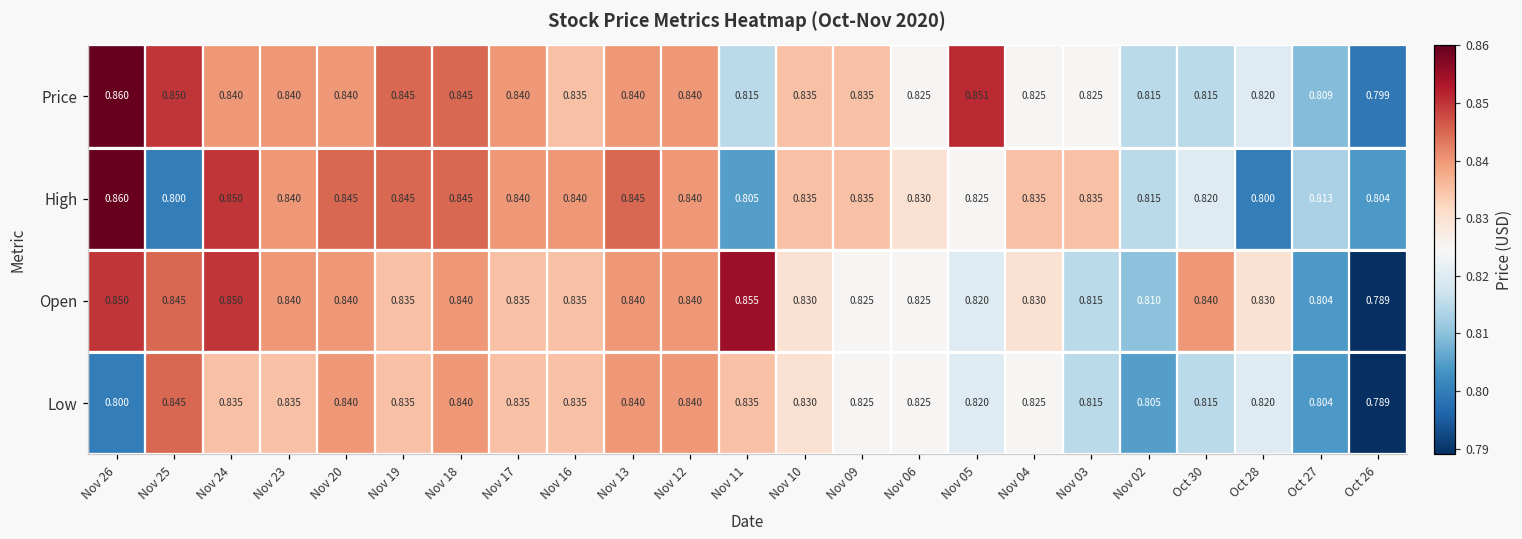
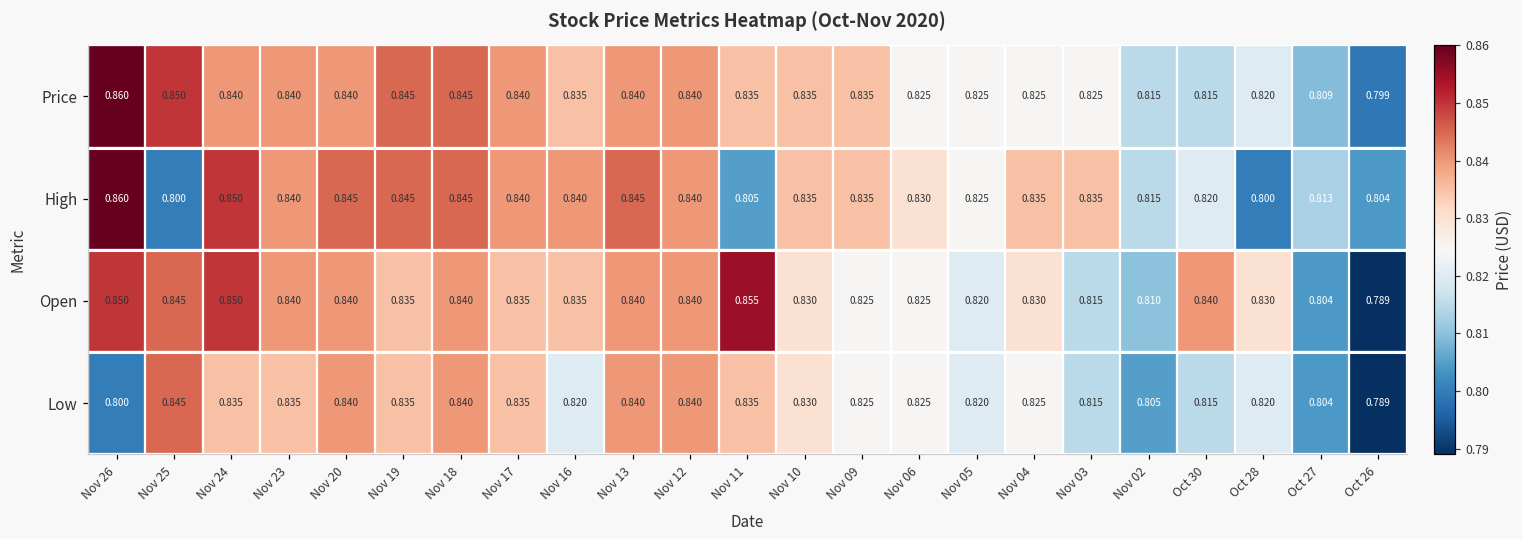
Price, Nov 11: 0.815 -> 0.835
Price, Nov 05: 0.851 -> 0.825
Low, Nov 16: 0.835 -> 0.820
